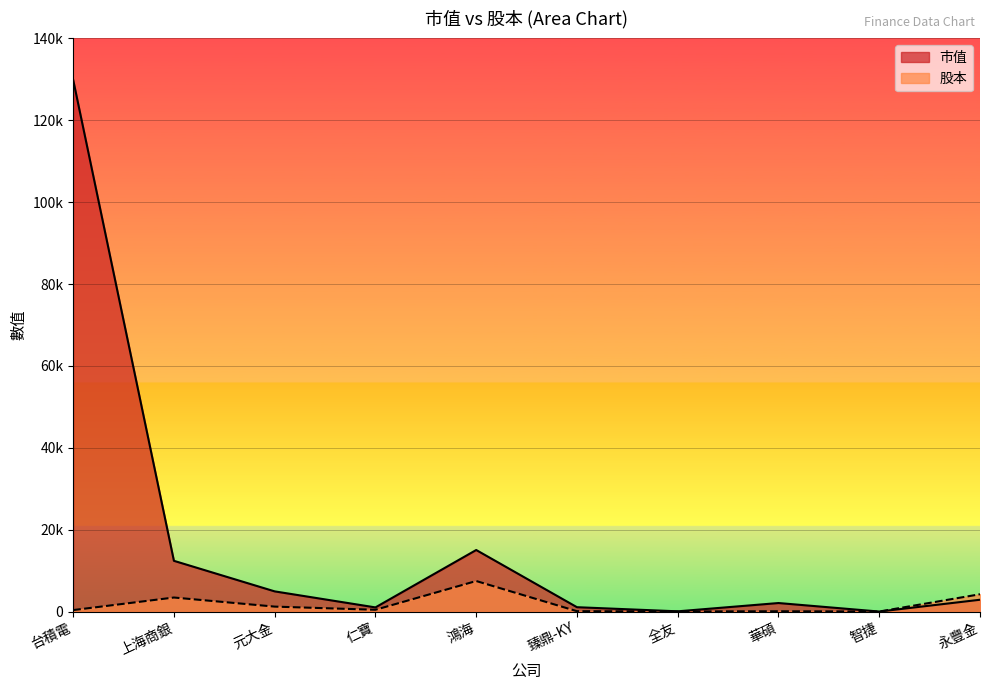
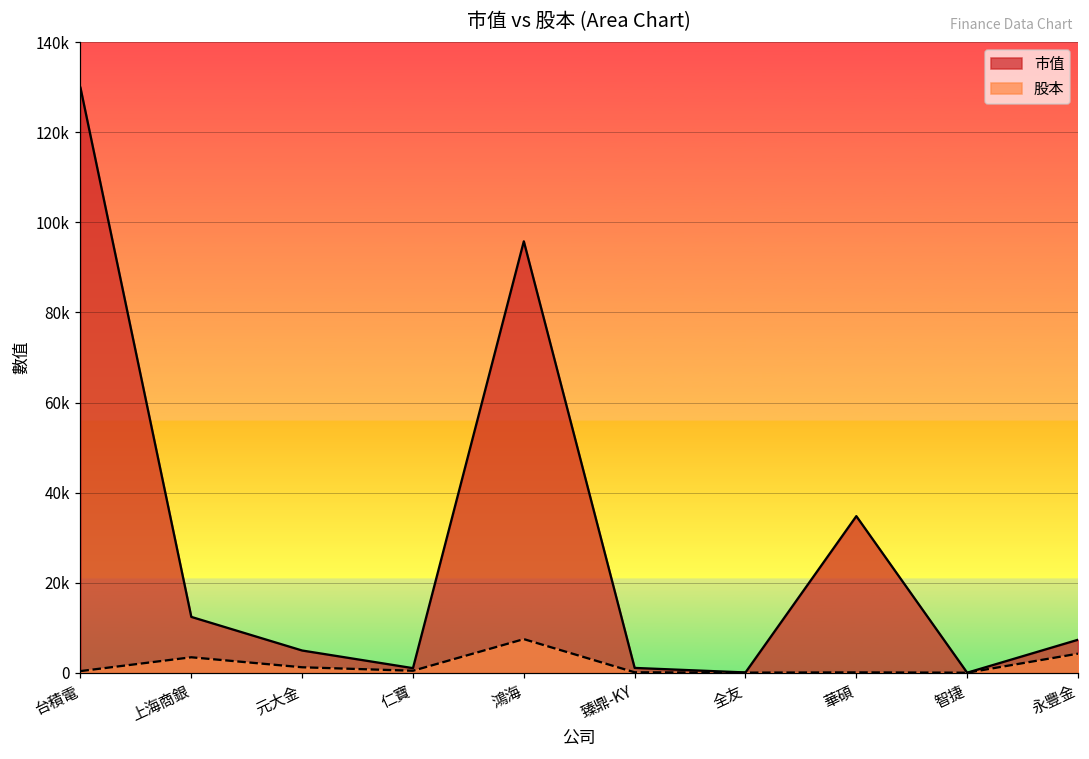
市值, 鴻海: 15000 -> 96000
市值, 華碩: 2000 -> 35000
市值, 永豐金: 3000 -> 7000
